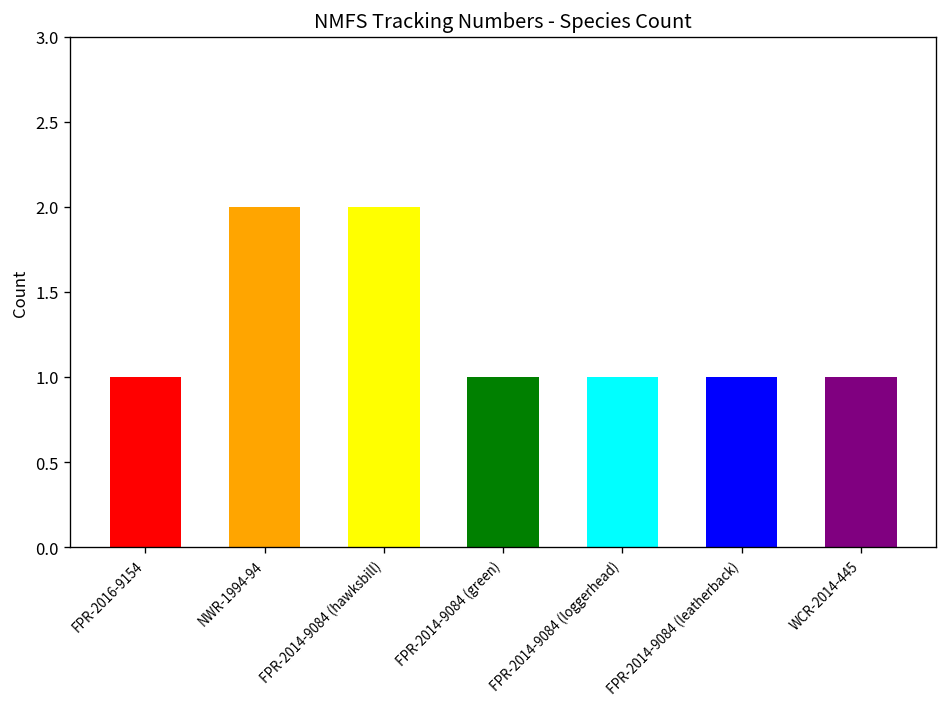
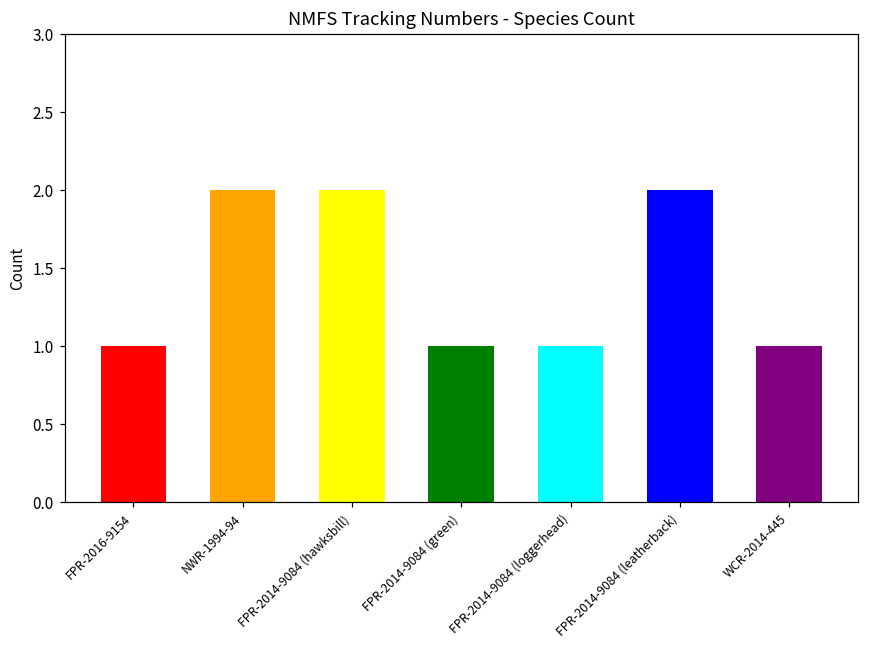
FPR-2014-9084 (leatherback): 1 -> 2
